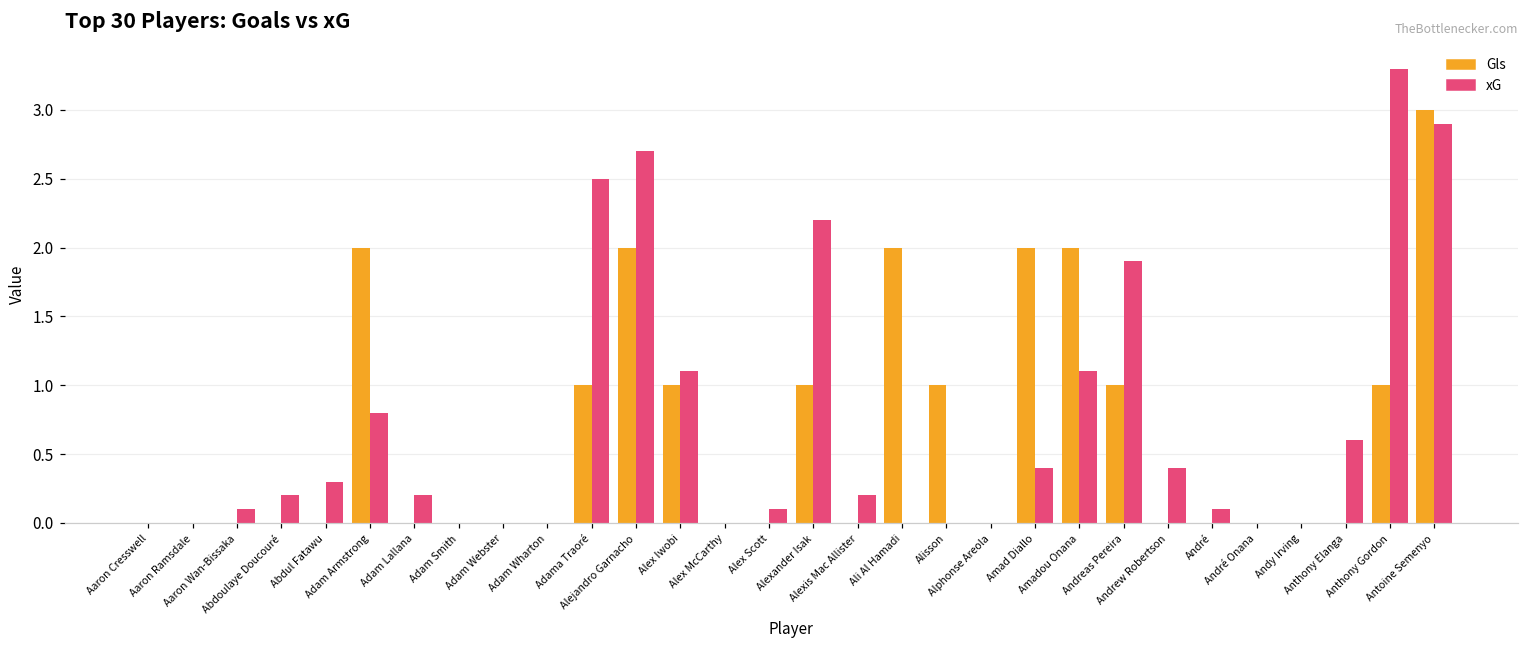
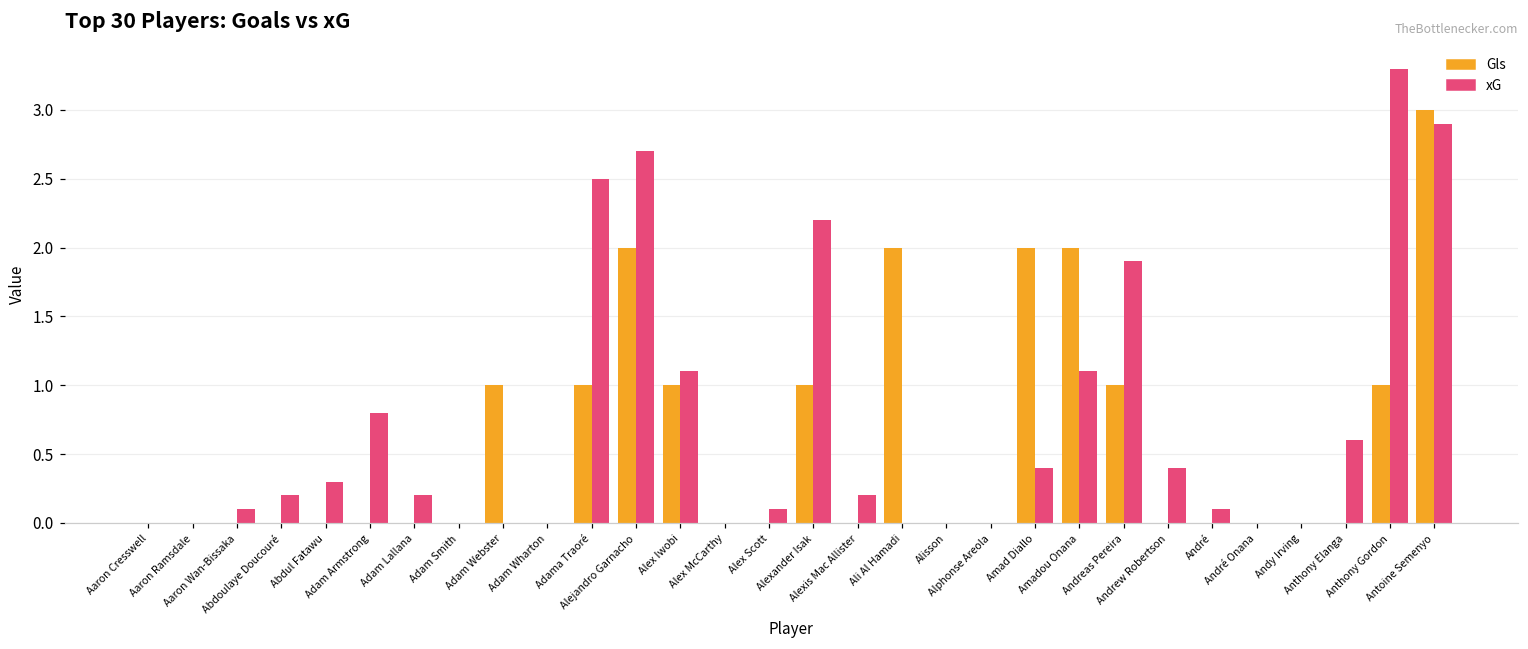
Gls, Adam Armstrong: 2 -> 0
Gls, Adam Webster: 0 -> 1
Gls, Alisson: 1 -> 0
